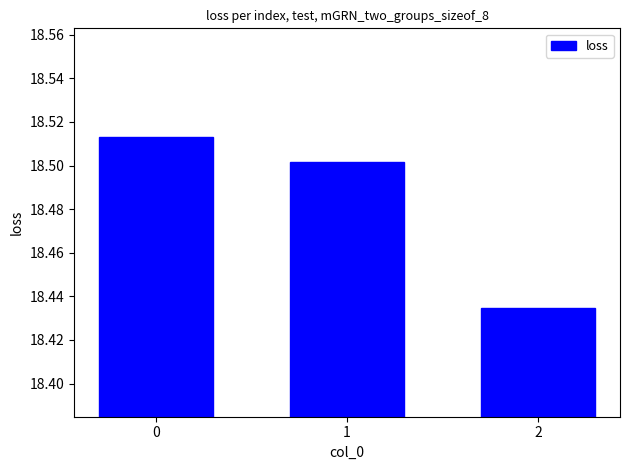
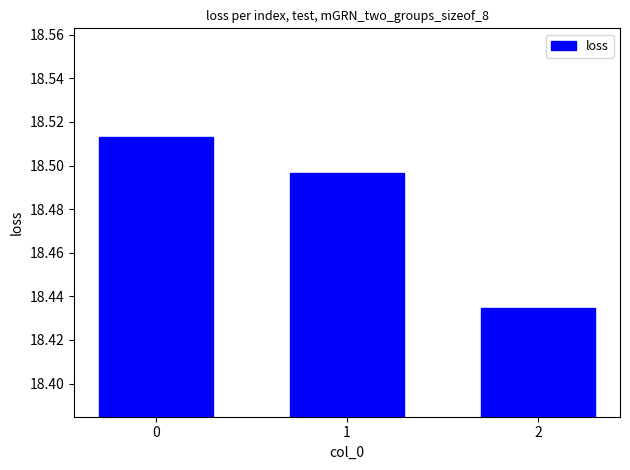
1: 18.502 -> 18.496
